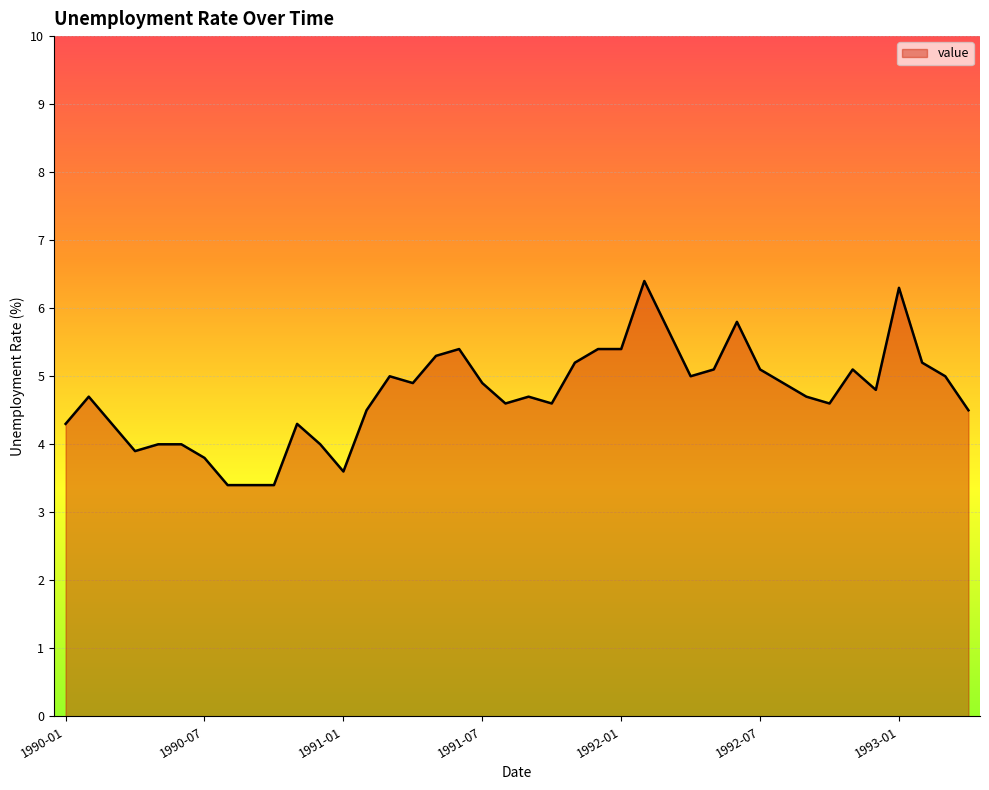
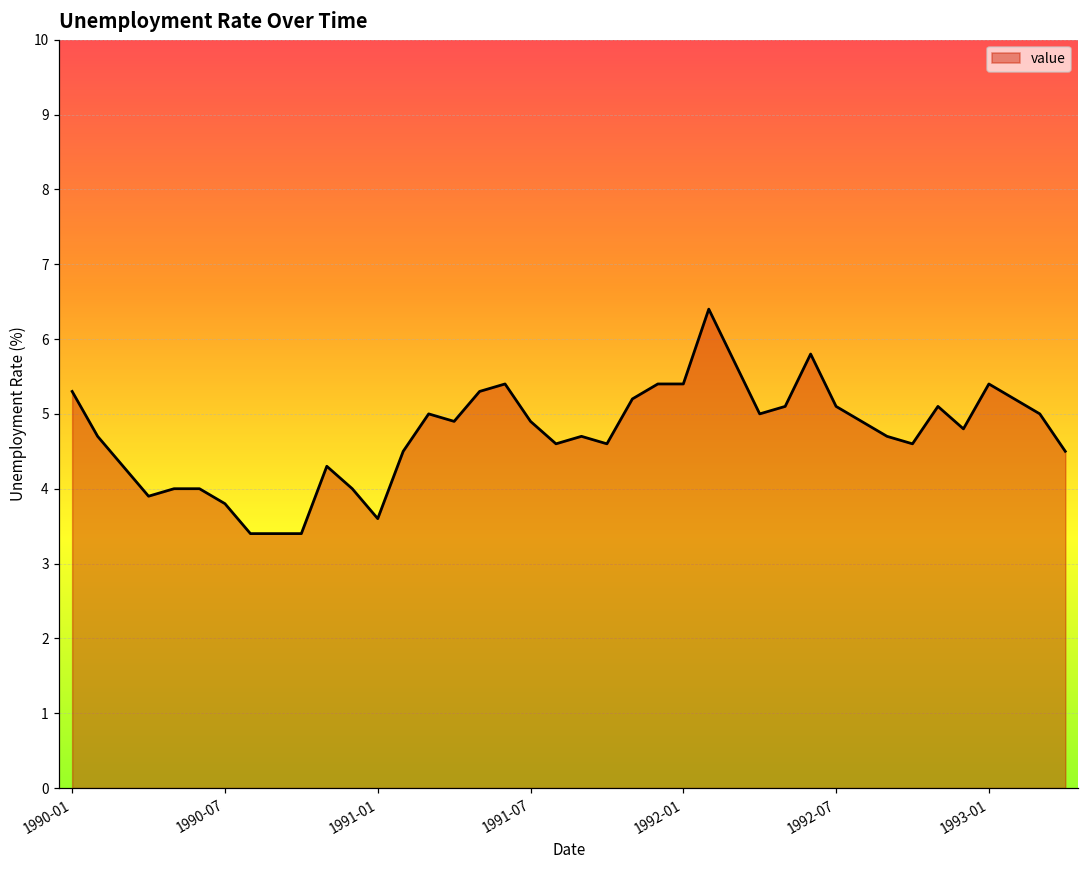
1990-01: 4.3 -> 5.3
1993-01: 6.3 -> 5.4
